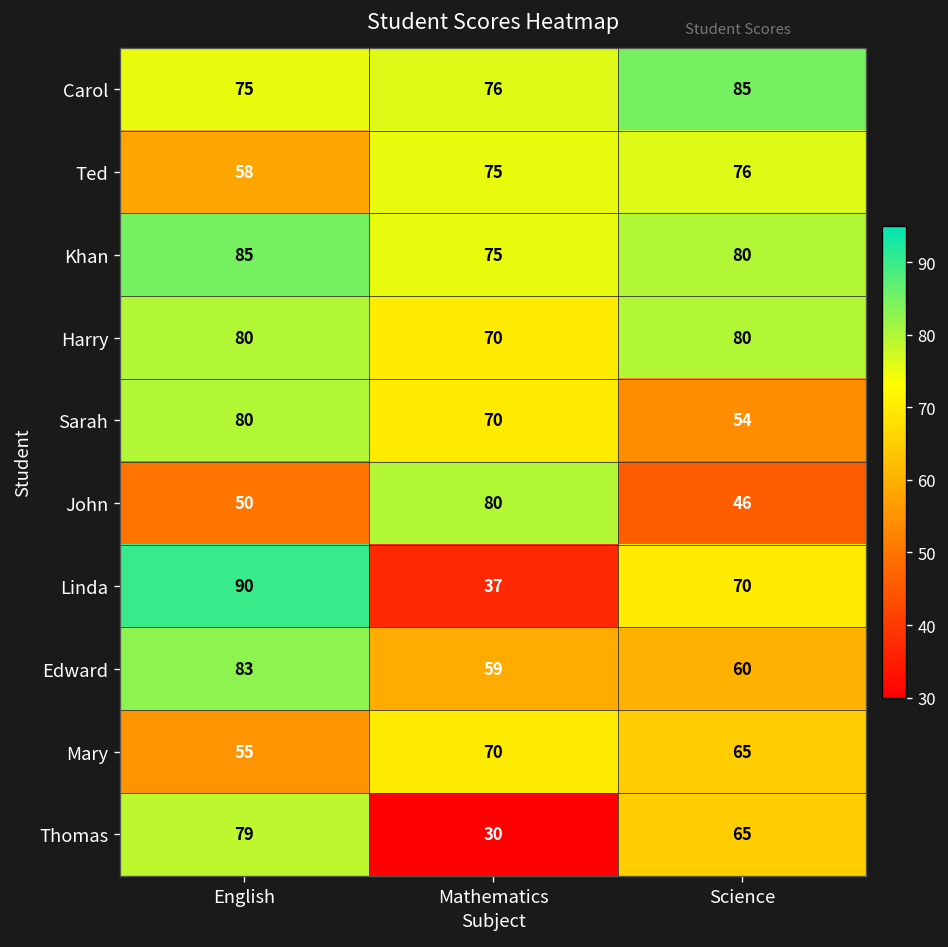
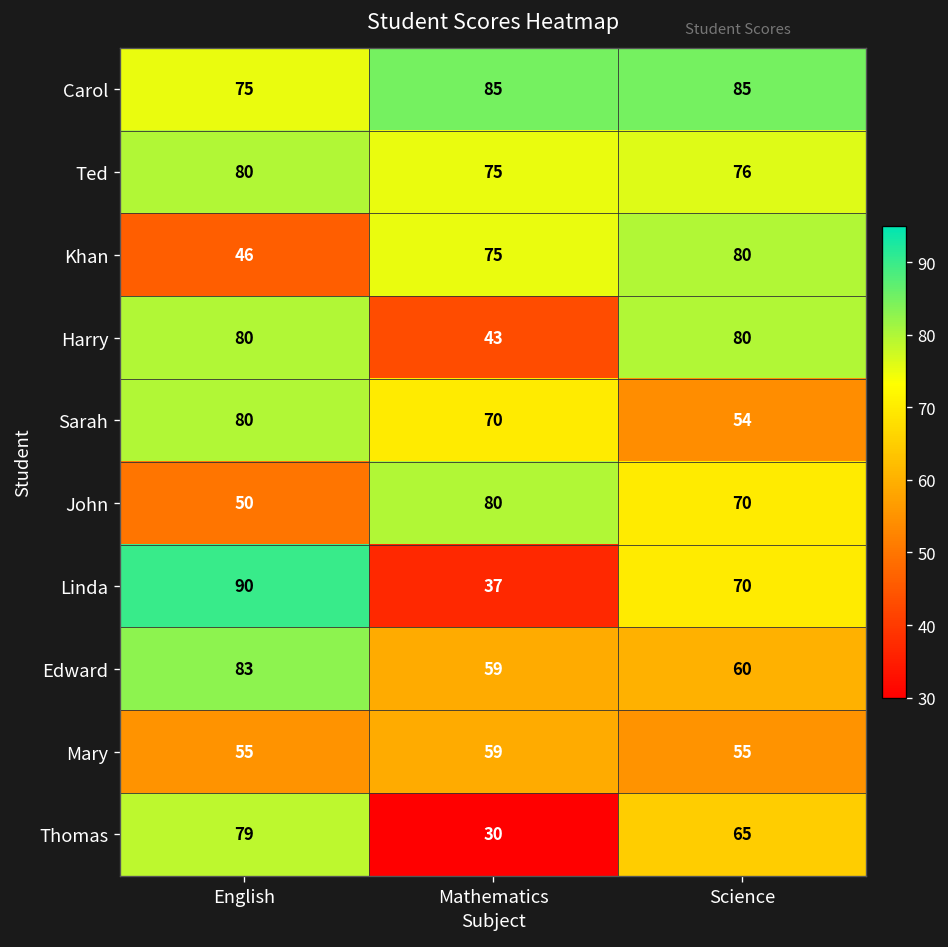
Carol, Mathematics: 76 -> 85
Ted, English: 58 -> 80
Khan, English: 85 -> 46
Harry, Mathematics: 70 -> 43
John, Science: 46 -> 70
Mary, Mathematics: 70 -> 59
Mary, Science: 65 -> 55
